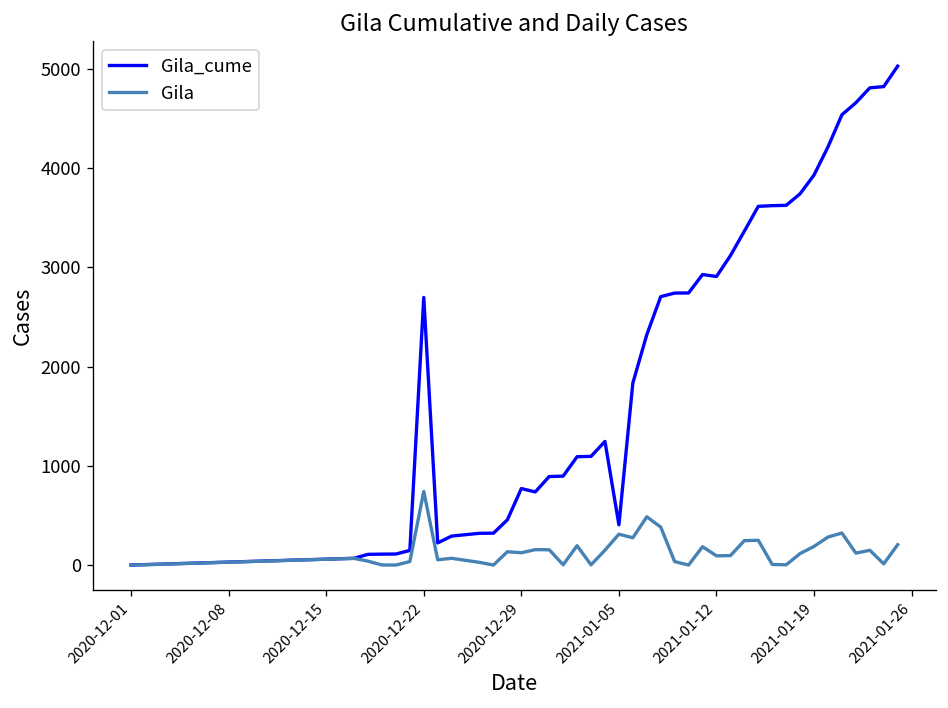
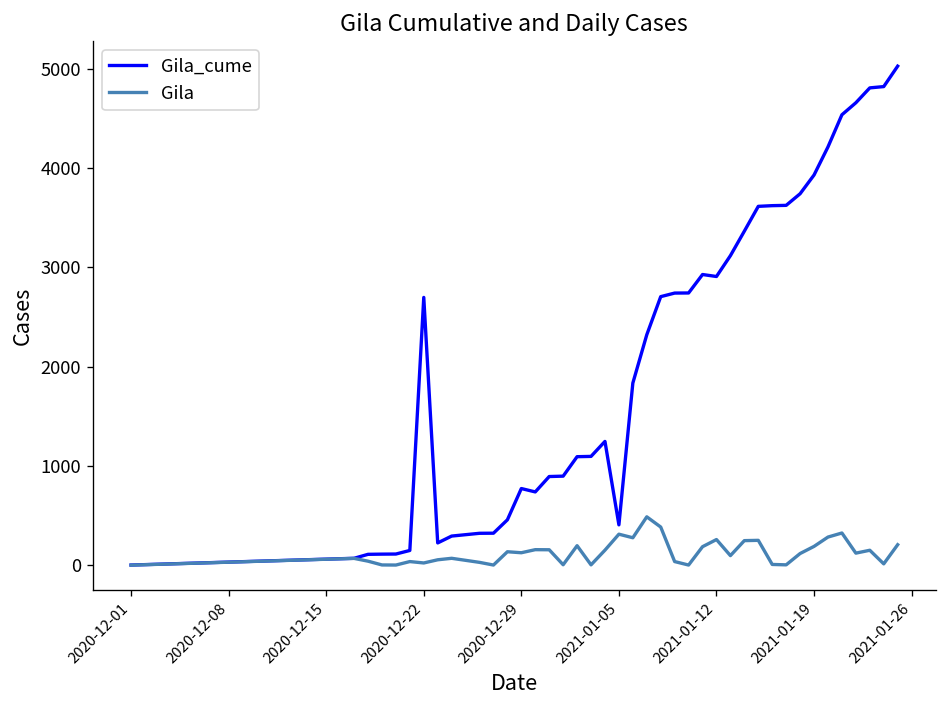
Gila, 2020-12-22: 700 -> 0
Gila, 2021-01-12: 100 -> 300
